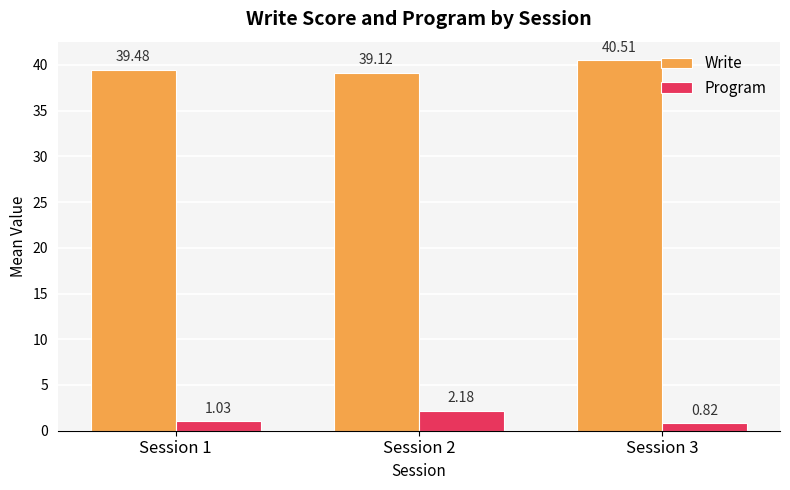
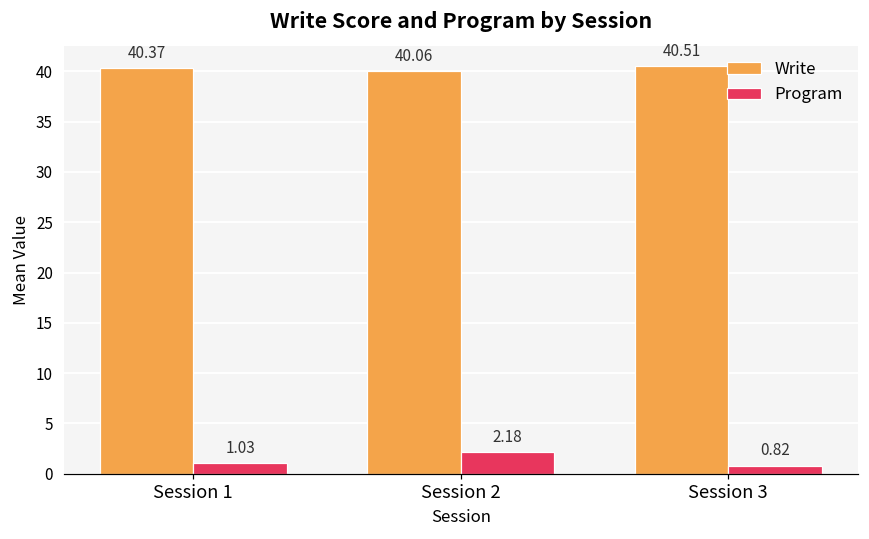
Write, Session 1: 39.48 -> 40.37
Write, Session 2: 39.12 -> 40.06
